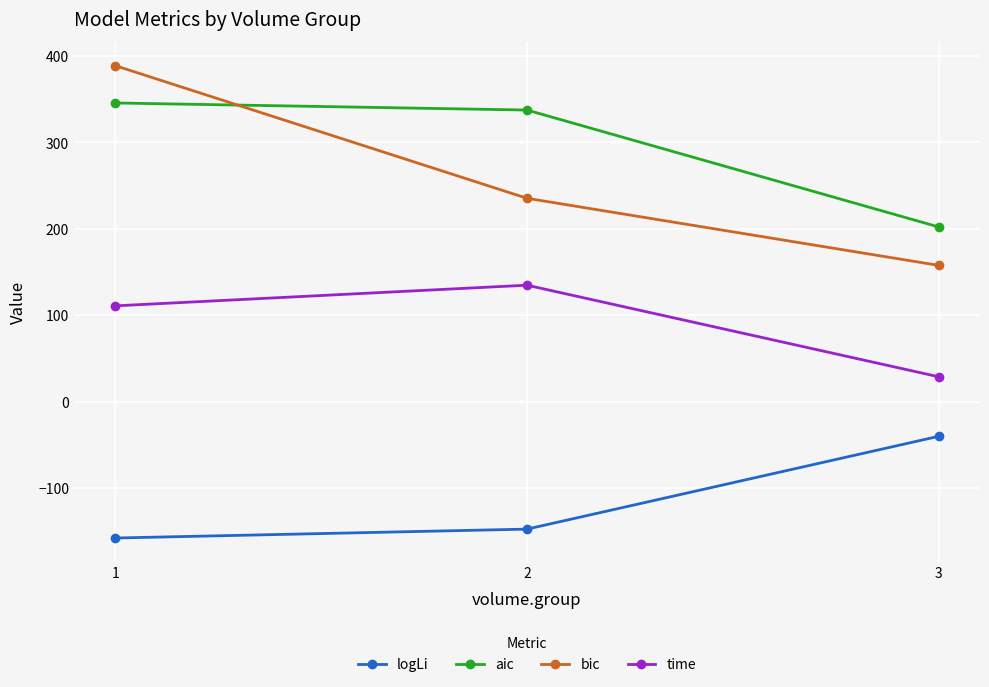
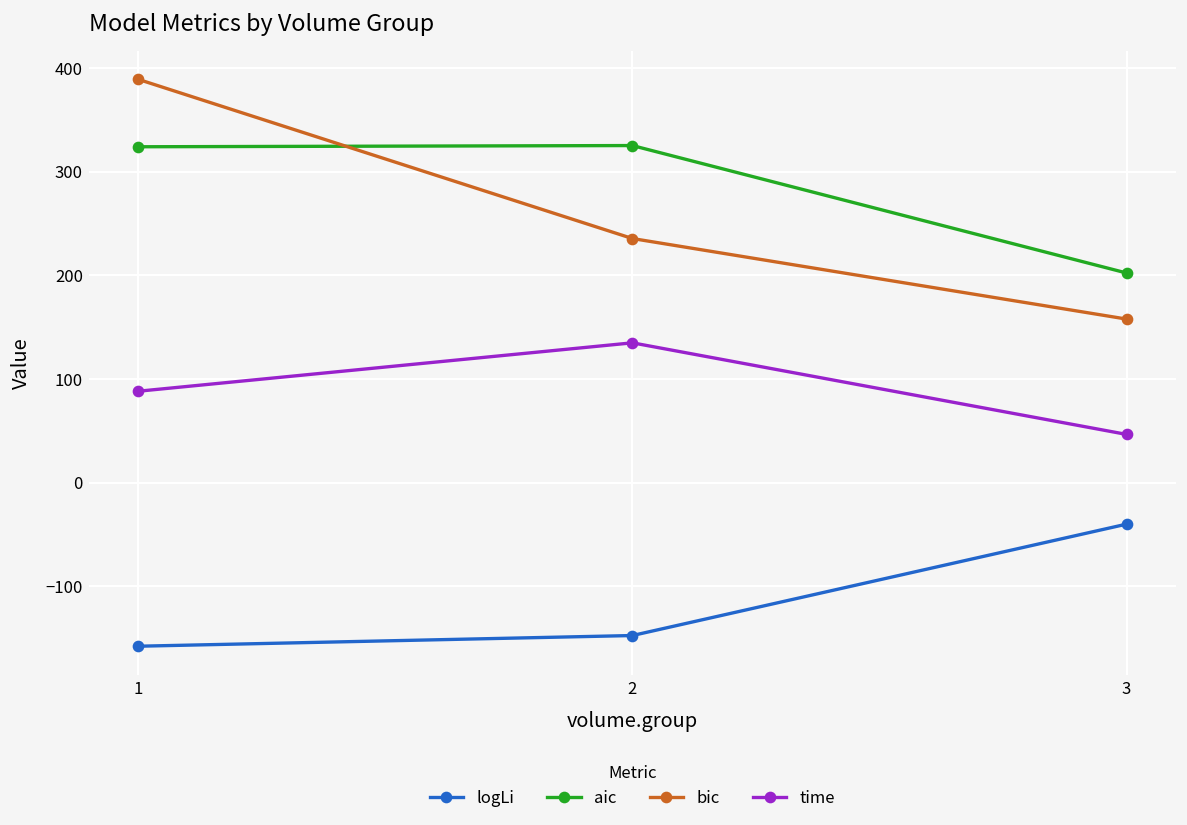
aic, 1: 350 -> 320
time, 1: 110 -> 90
aic, 2: 340 -> 330
time, 3: 30 -> 50
